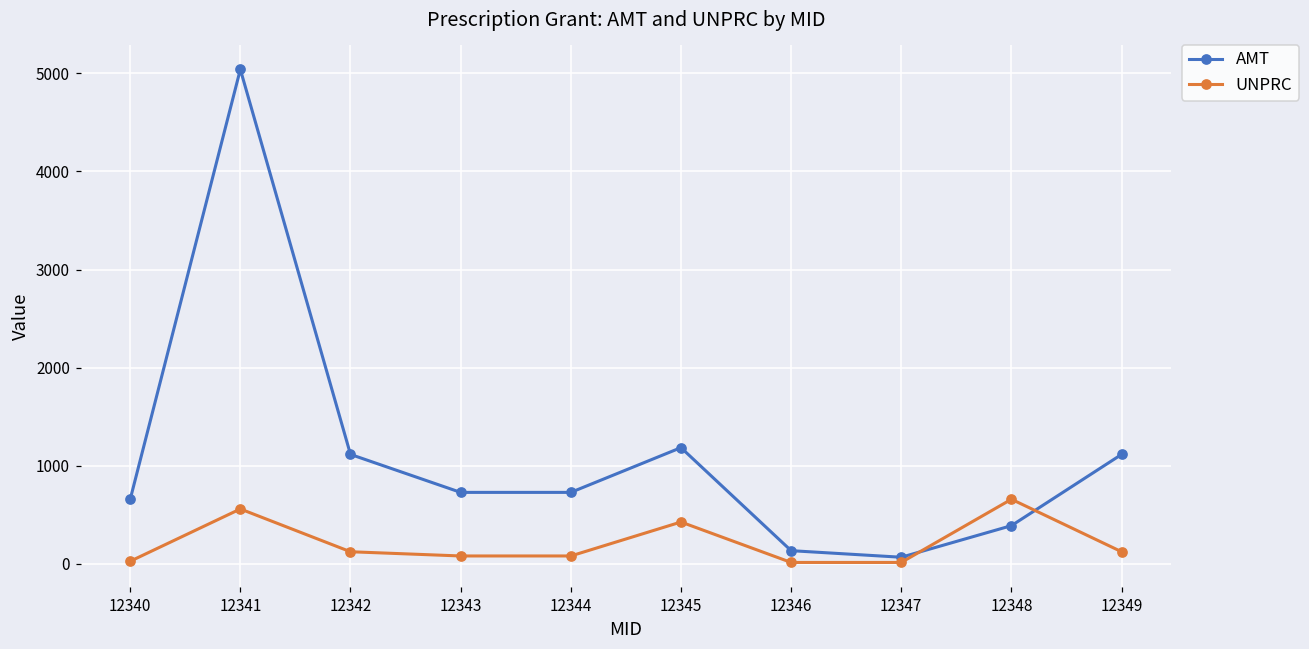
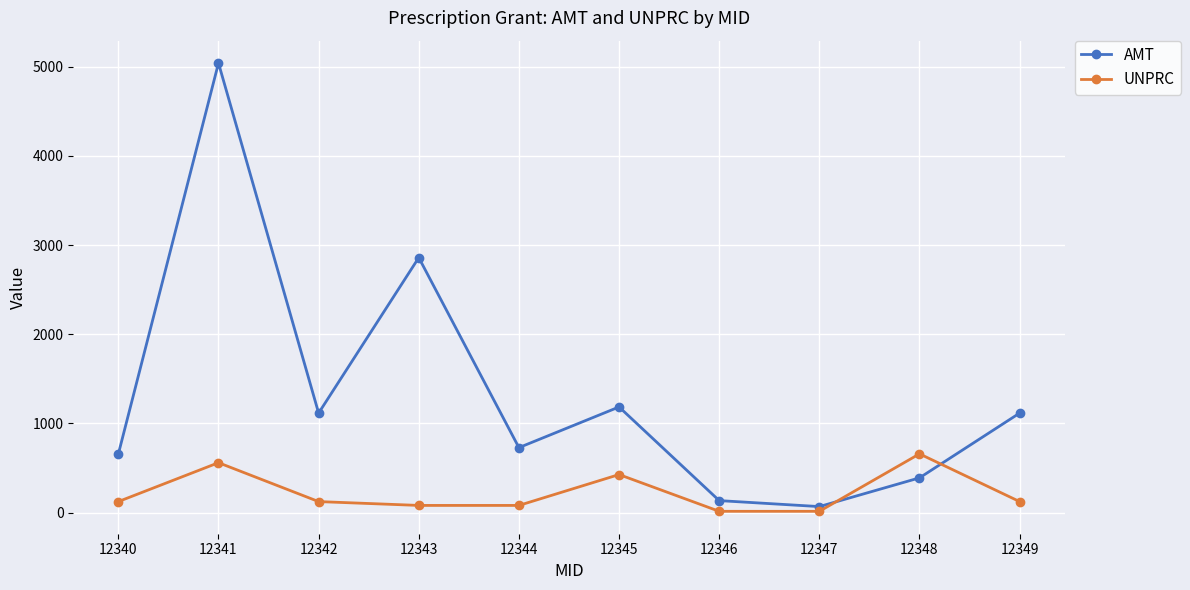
UNPRC, 12340: 0 -> 100
AMT, 12343: 700 -> 2900
